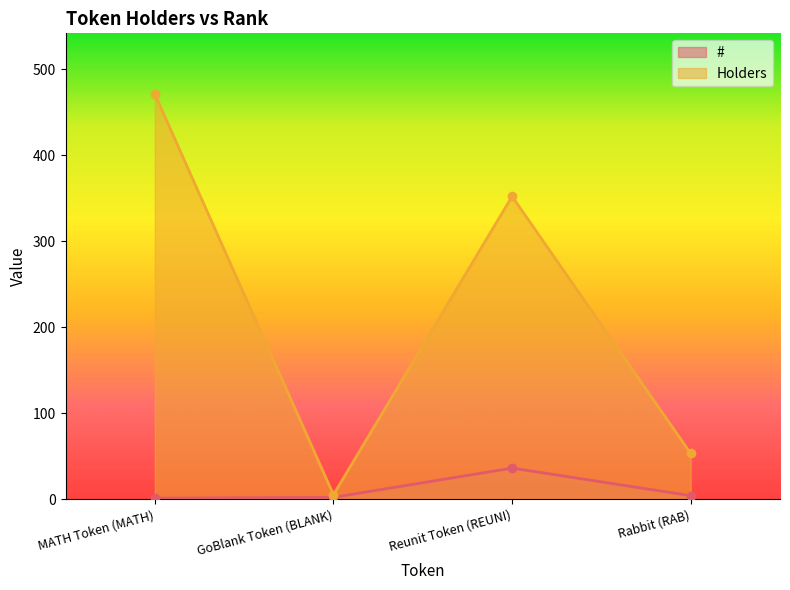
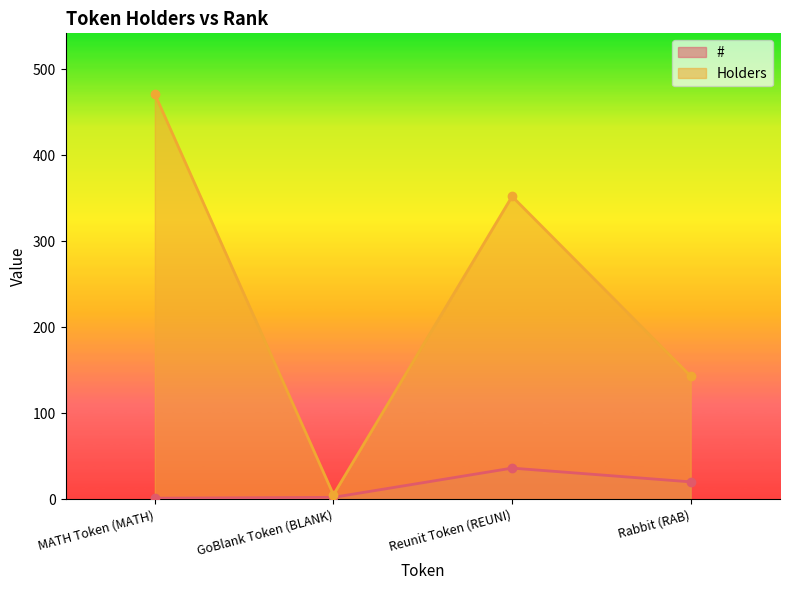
#, Rabbit (RAB): 0 -> 20
Holders, Rabbit (RAB): 50 -> 140
